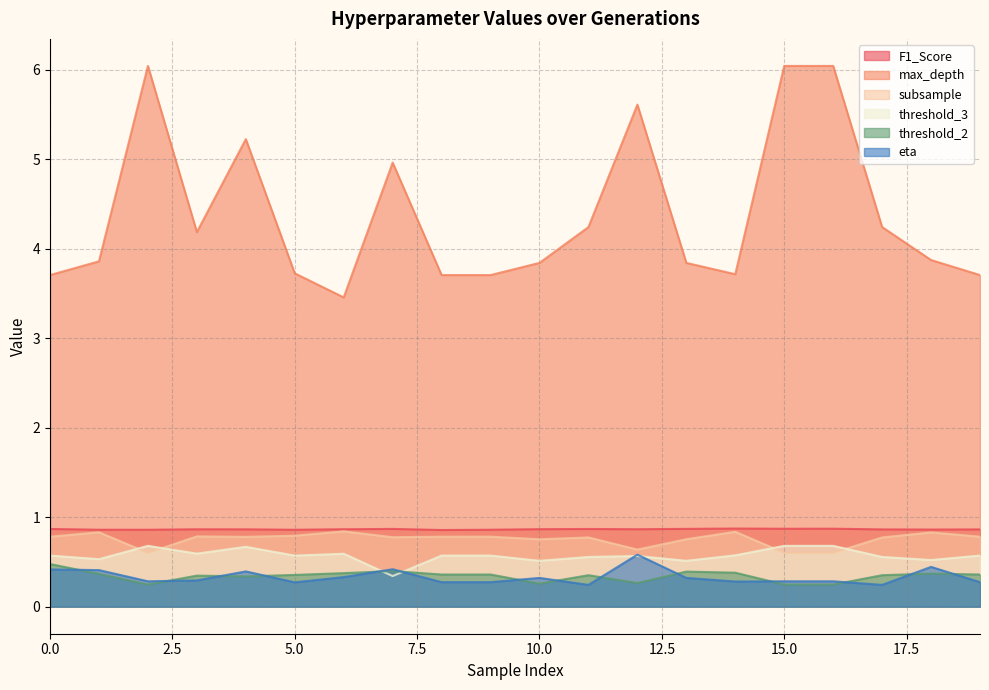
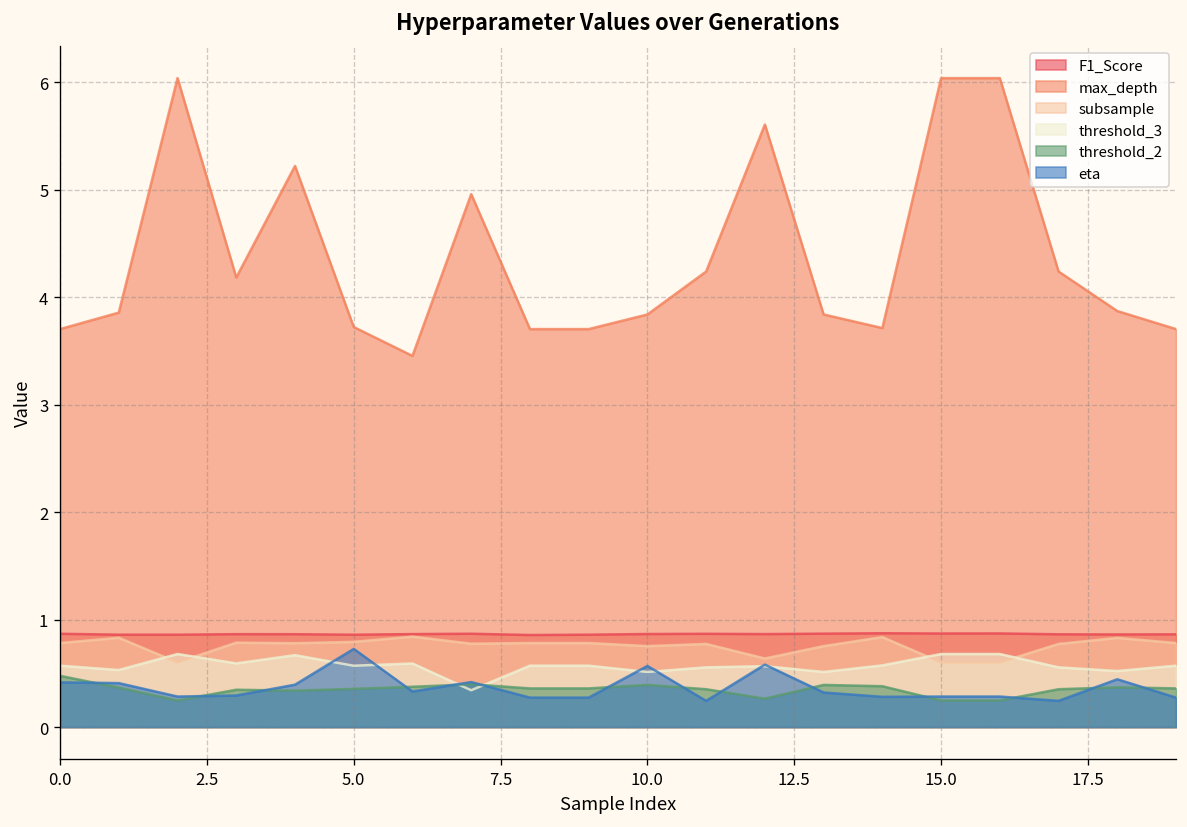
eta, 5.0: 0.3 -> 0.7
threshold_2, 10.0: 0.3 -> 0.4
eta, 10.0: 0.3 -> 0.6
